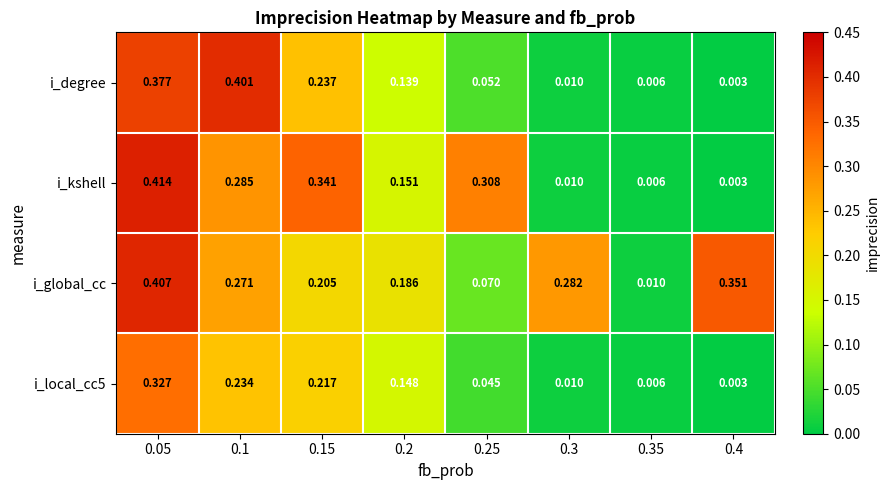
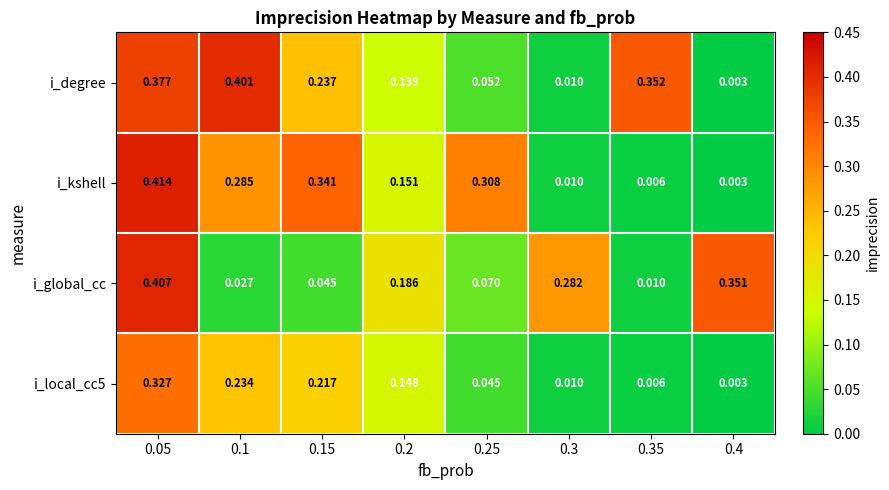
i_degree, 0.35: 0.006 -> 0.352
i_global_cc, 0.1: 0.271 -> 0.027
i_global_cc, 0.15: 0.205 -> 0.045
